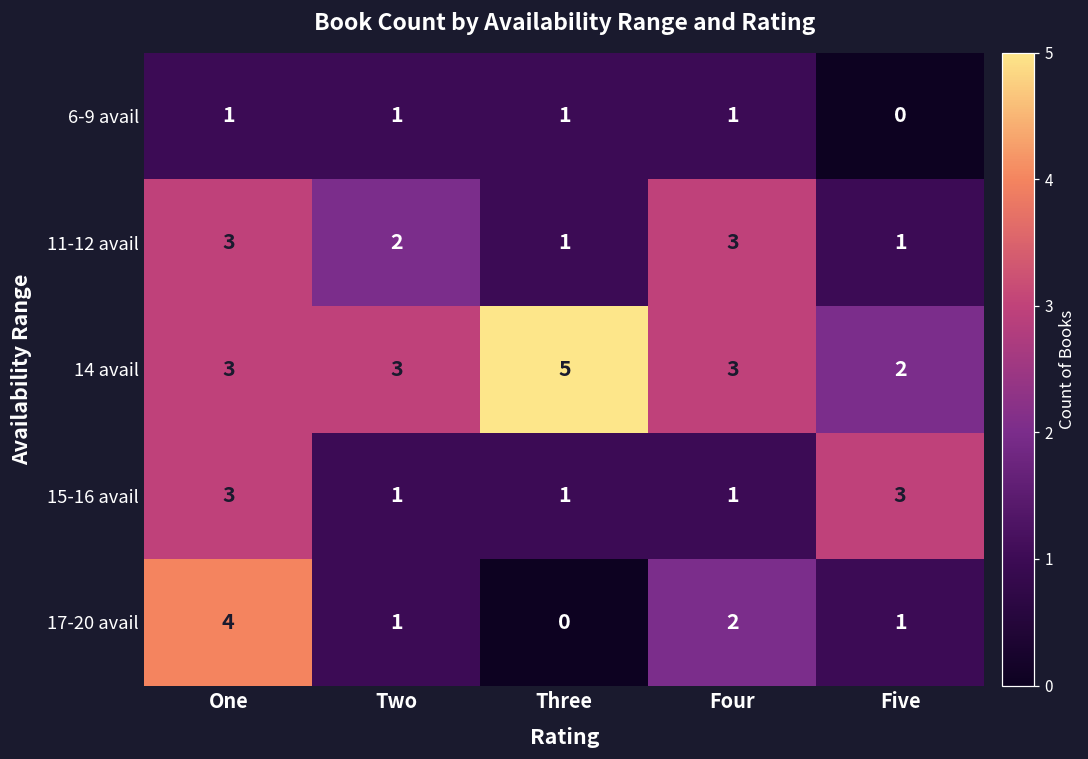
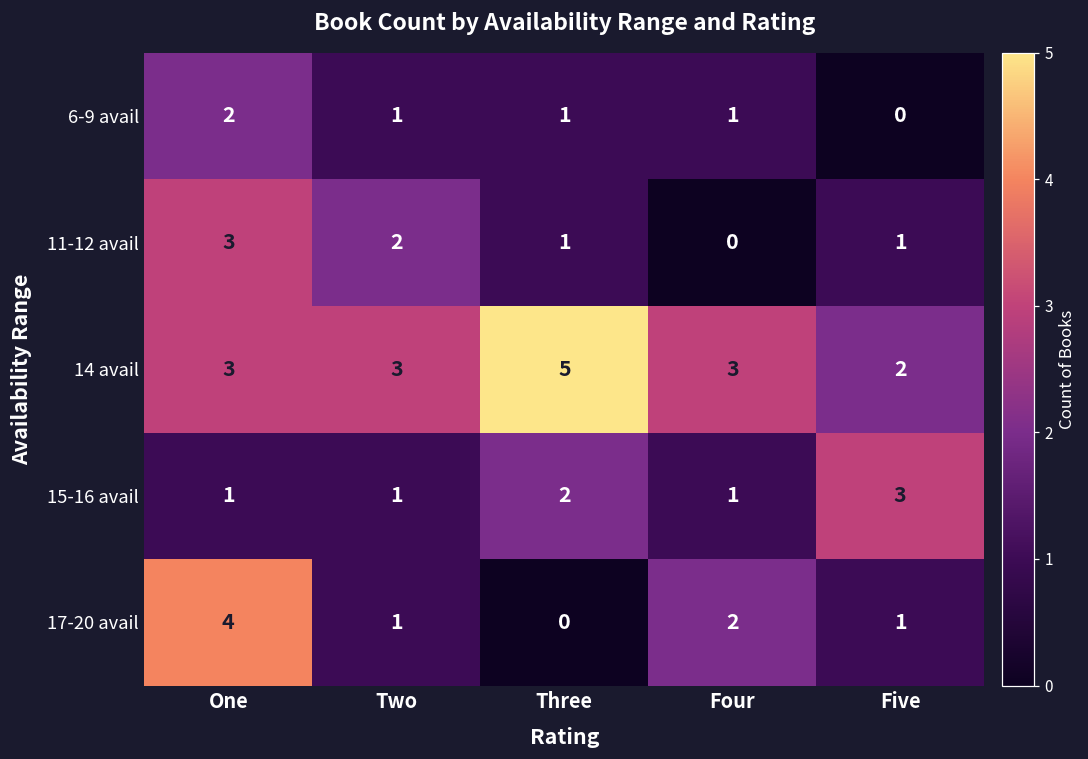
6-9 avail, One: 1 -> 2
11-12 avail, Four: 3 -> 0
15-16 avail, One: 3 -> 1
15-16 avail, Three: 1 -> 2
